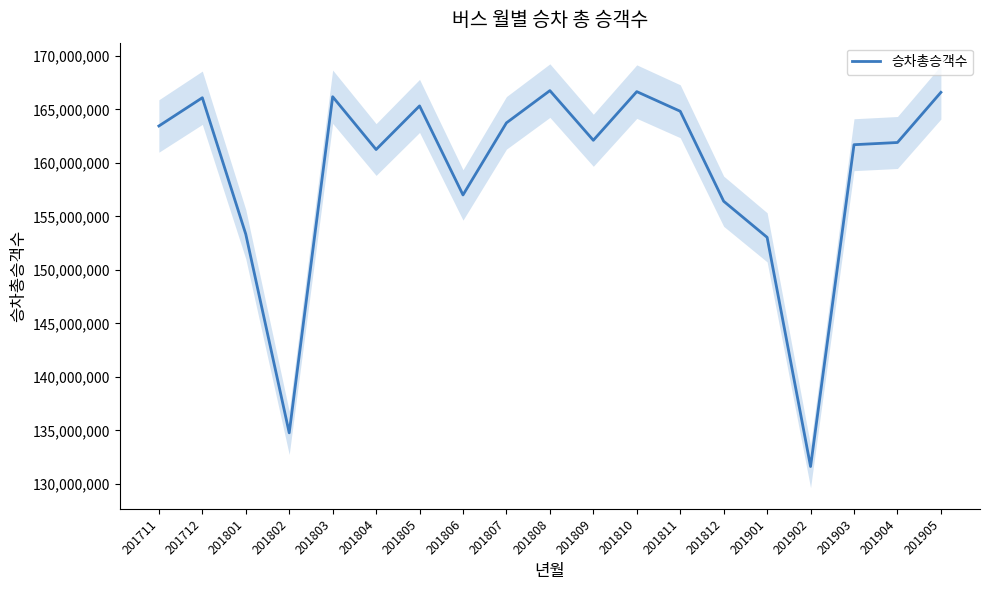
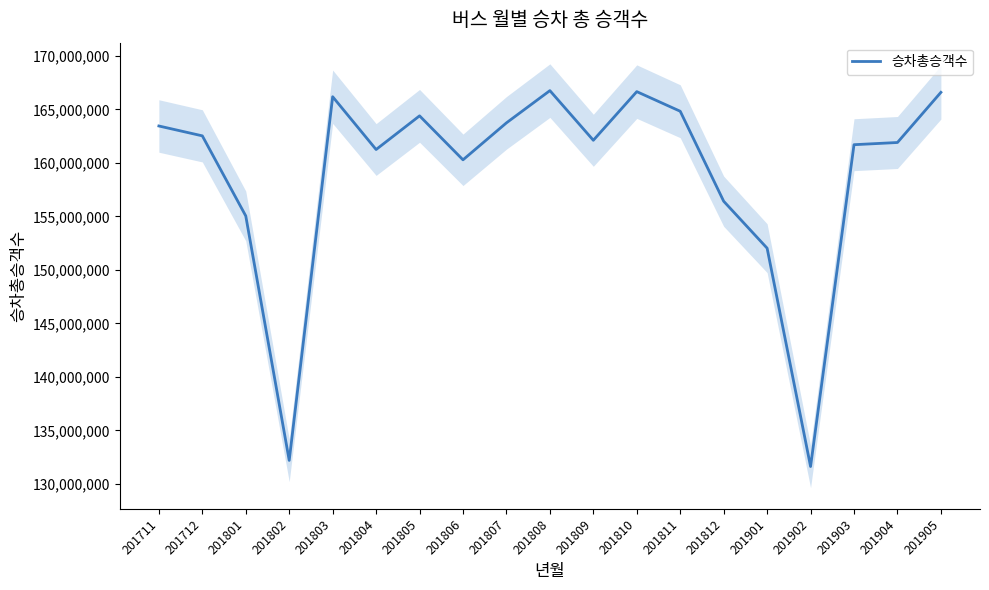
승차총승객수, 201712: 166,100,000 -> 162,500,000
승차총승객수, 201801: 153,300,000 -> 155,000,000
승차총승객수, 201802: 134,800,000 -> 132,200,000
승차총승객수, 201805: 165,300,000 -> 164,400,000
승차총승객수, 201806: 157,000,000 -> 160,300,000
승차총승객수, 201901: 153,000,000 -> 152,000,000
